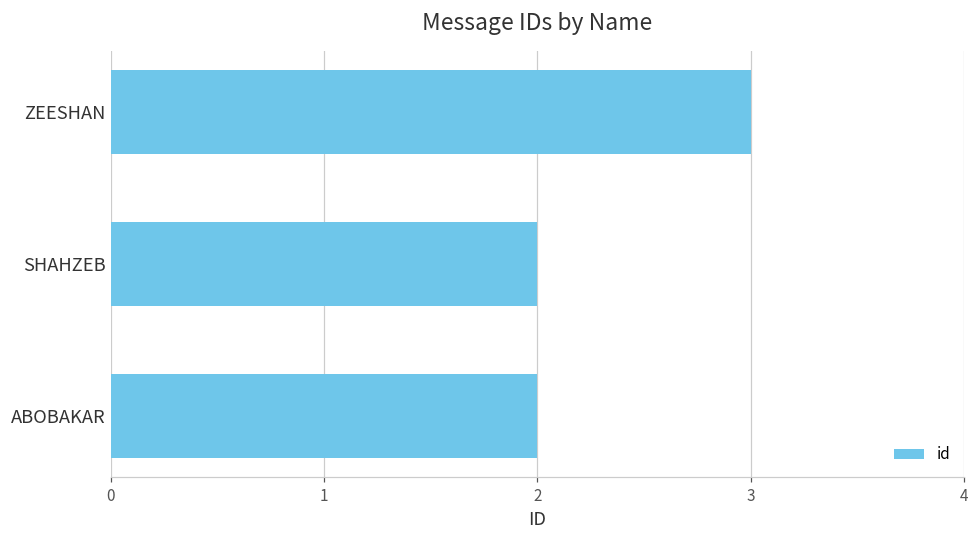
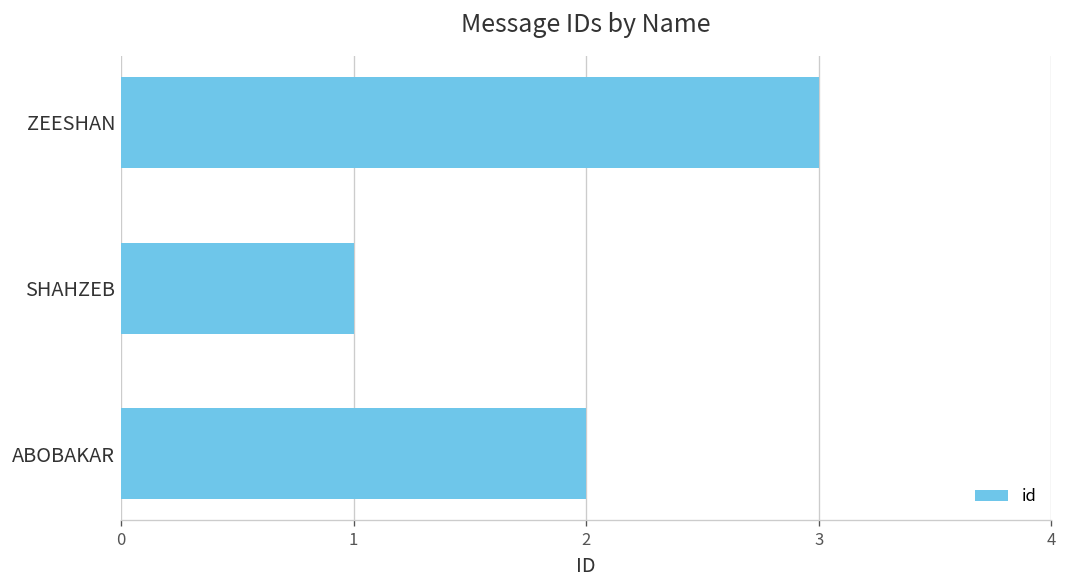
SHAHZEB: 2 -> 1
